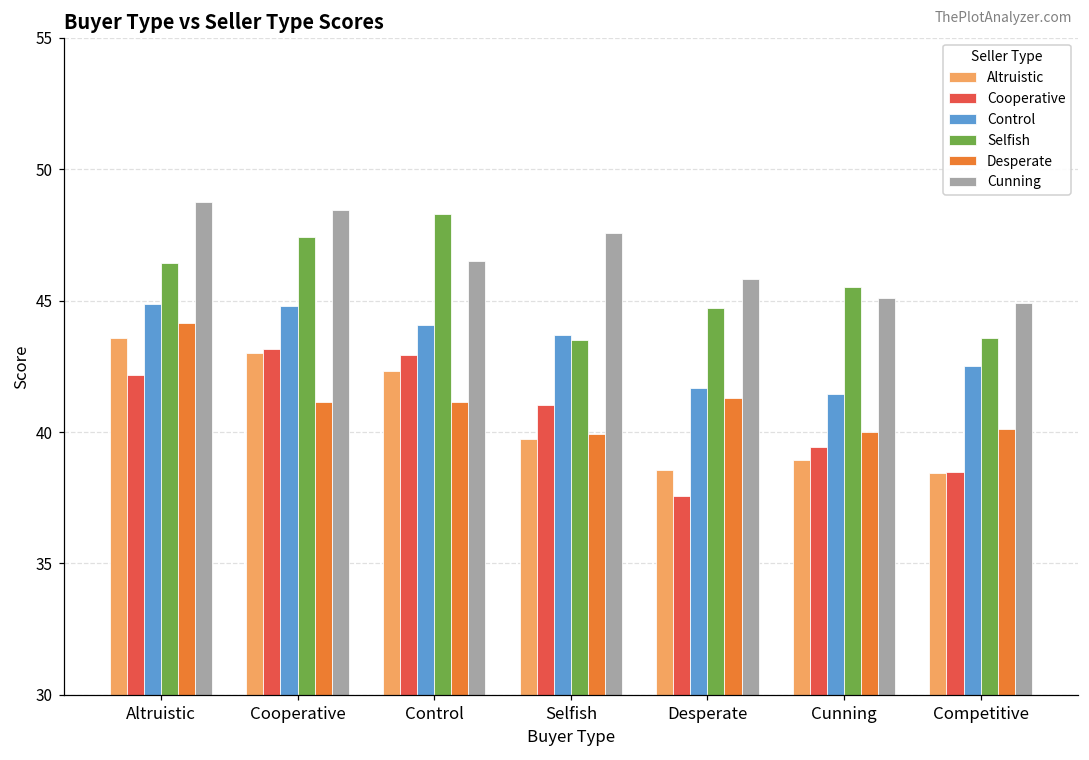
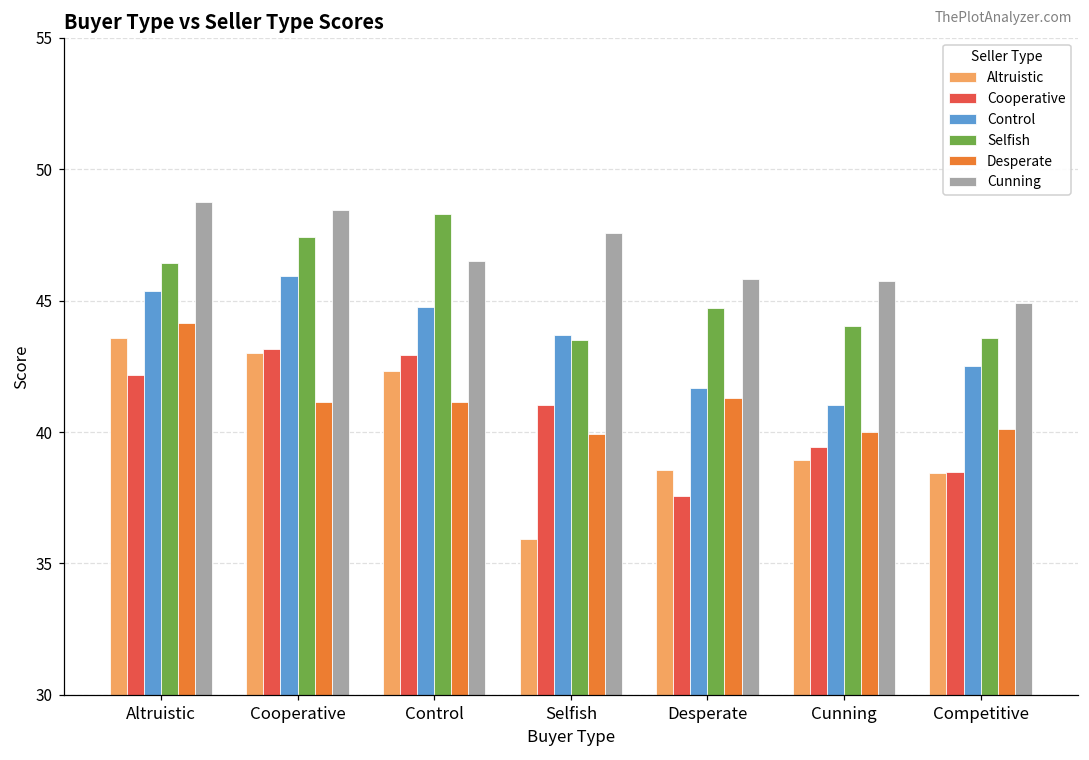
Control, Altruistic: 44.9 -> 45.4
Control, Cooperative: 44.8 -> 45.9
Control, Control: 44.1 -> 44.8
Altruistic, Selfish: 39.7 -> 35.9
Control, Cunning: 41.5 -> 41.0
Selfish, Cunning: 45.5 -> 44.0
Cunning, Cunning: 45.1 -> 45.8
